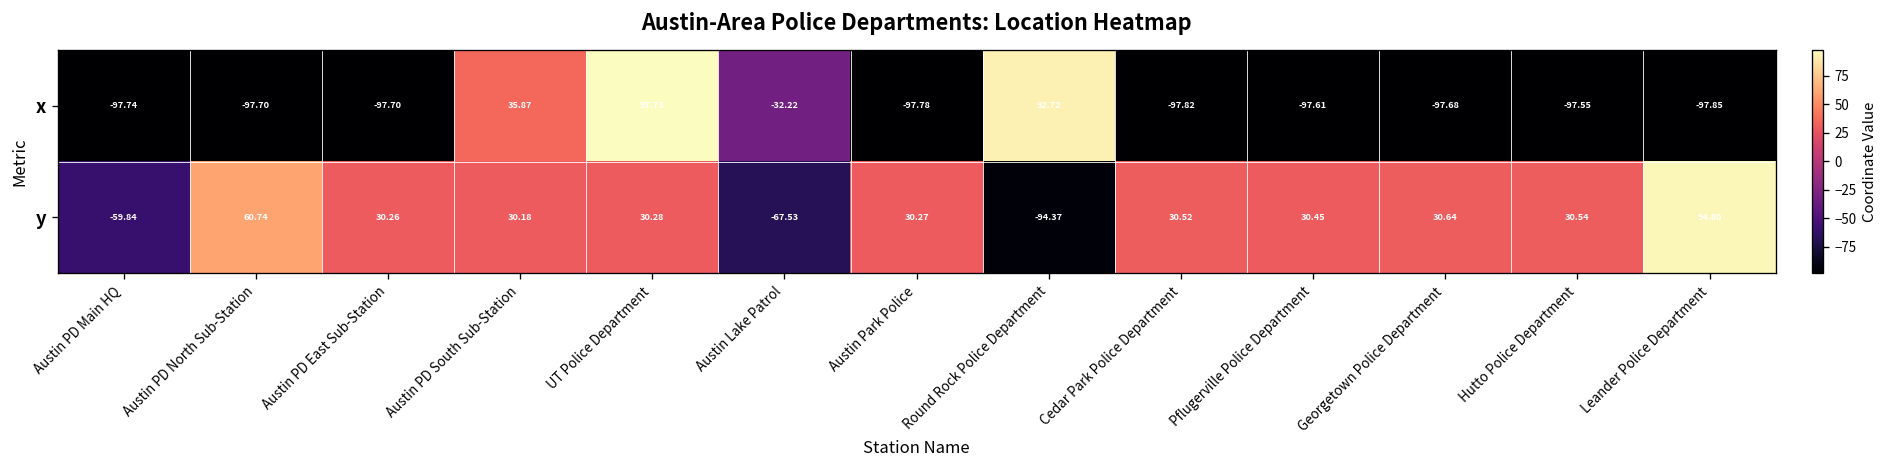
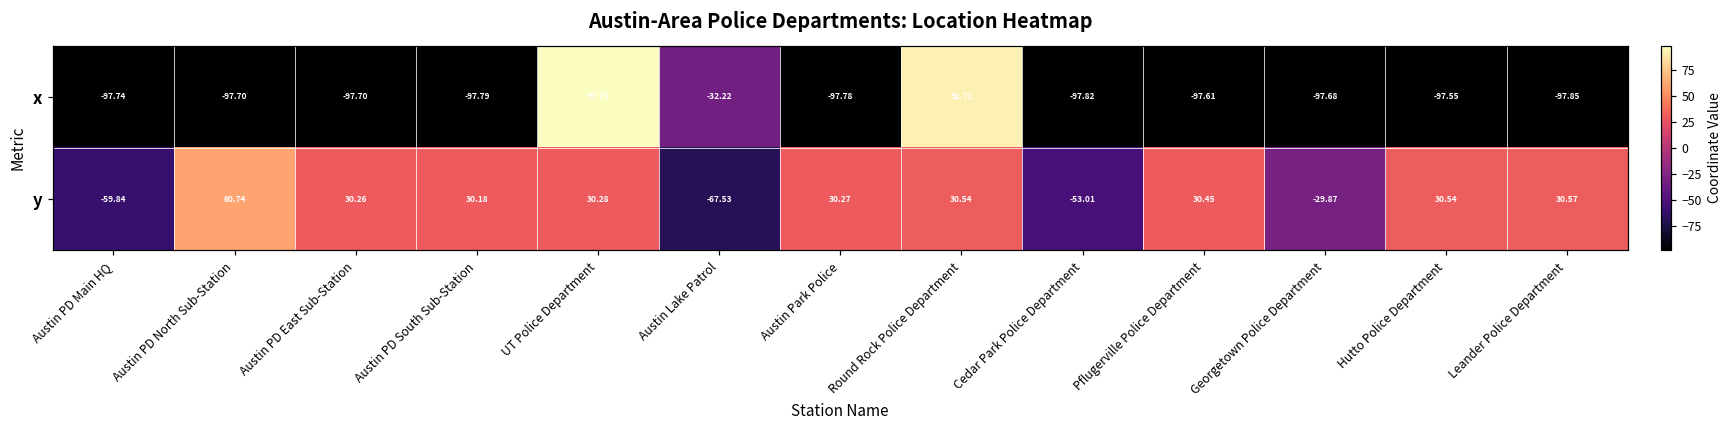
x, Austin PD South Sub-Station: 35.87 -> -97.79
y, Round Rock Police Department: -94.37 -> 30.54
y, Cedar Park Police Department: 30.52 -> -53.01
y, Georgetown Police Department: 30.64 -> -29.87
y, Leander Police Department: 94.80 -> 30.57
